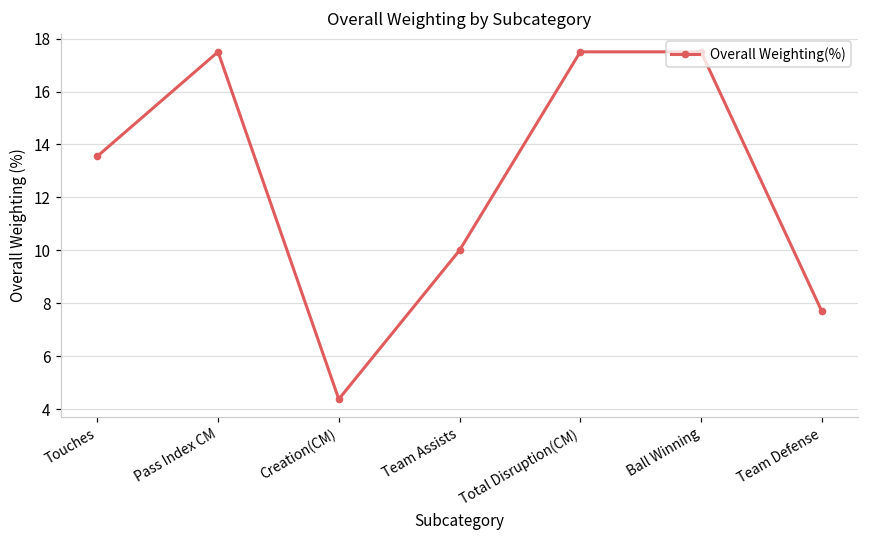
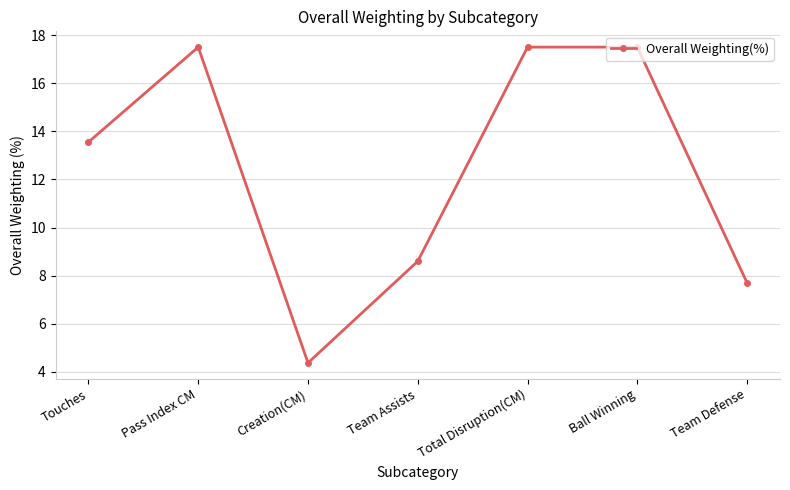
Team Assists: 10.0 -> 8.6
